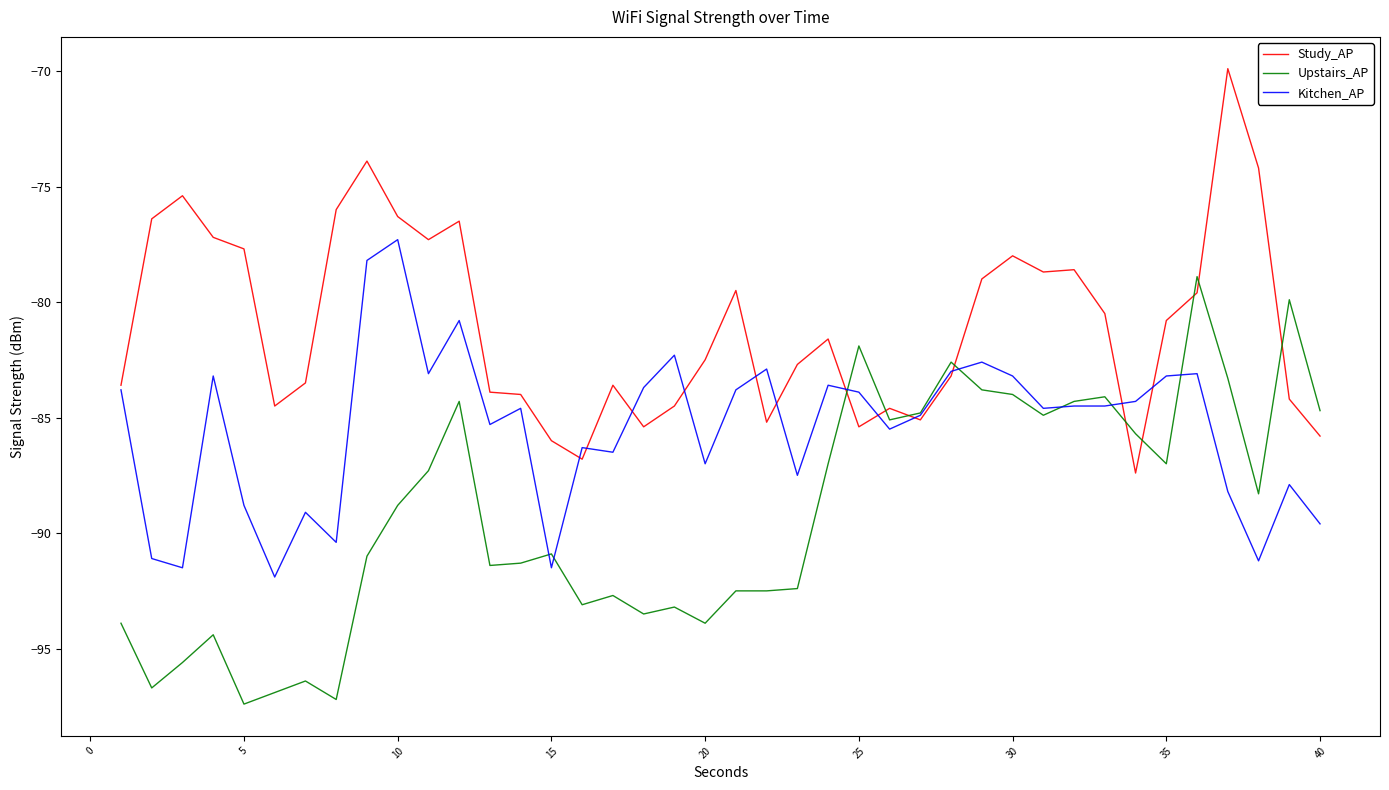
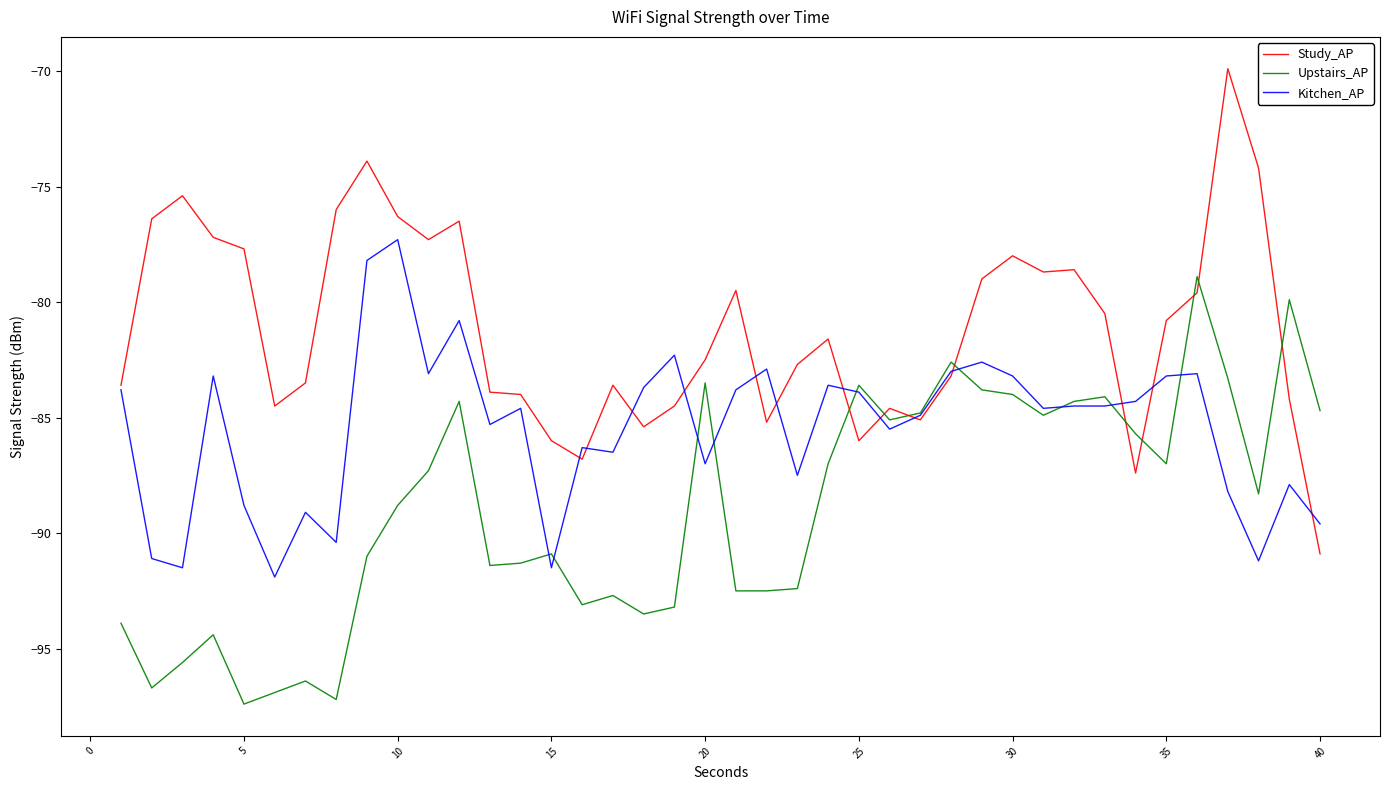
Upstairs_AP, 20: -93.9 -> -83.5
Study_AP, 25: -85.4 -> -86.0
Upstairs_AP, 25: -81.9 -> -83.6
Study_AP, 40: -85.8 -> -90.9
